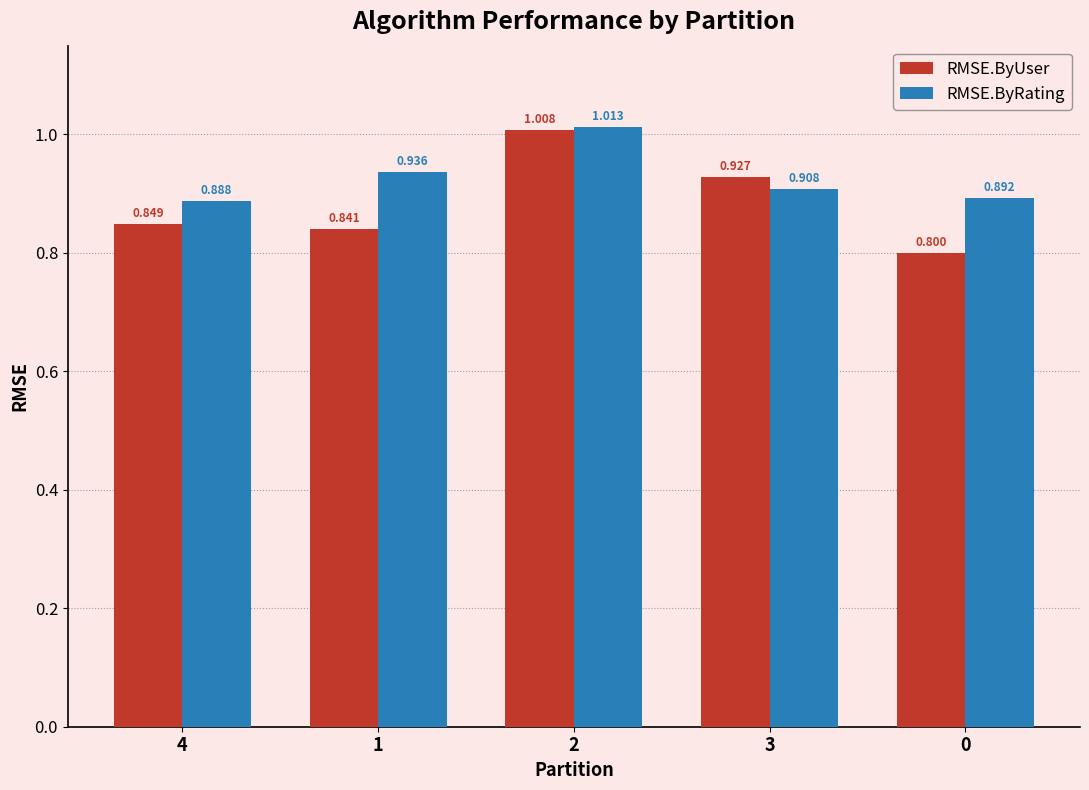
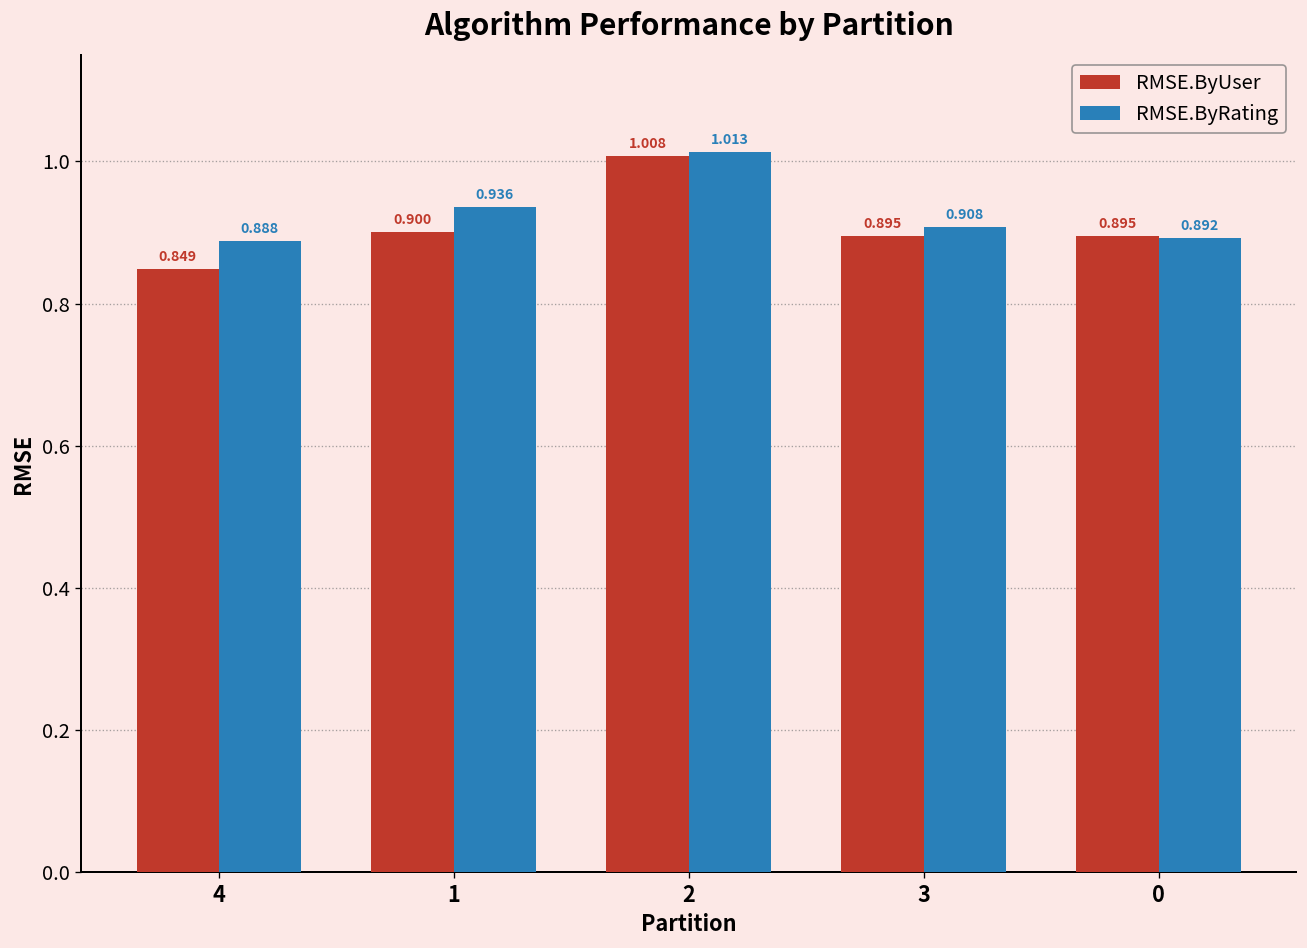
RMSE.ByUser, 1: 0.841 -> 0.900
RMSE.ByUser, 3: 0.927 -> 0.895
RMSE.ByUser, 0: 0.800 -> 0.895
